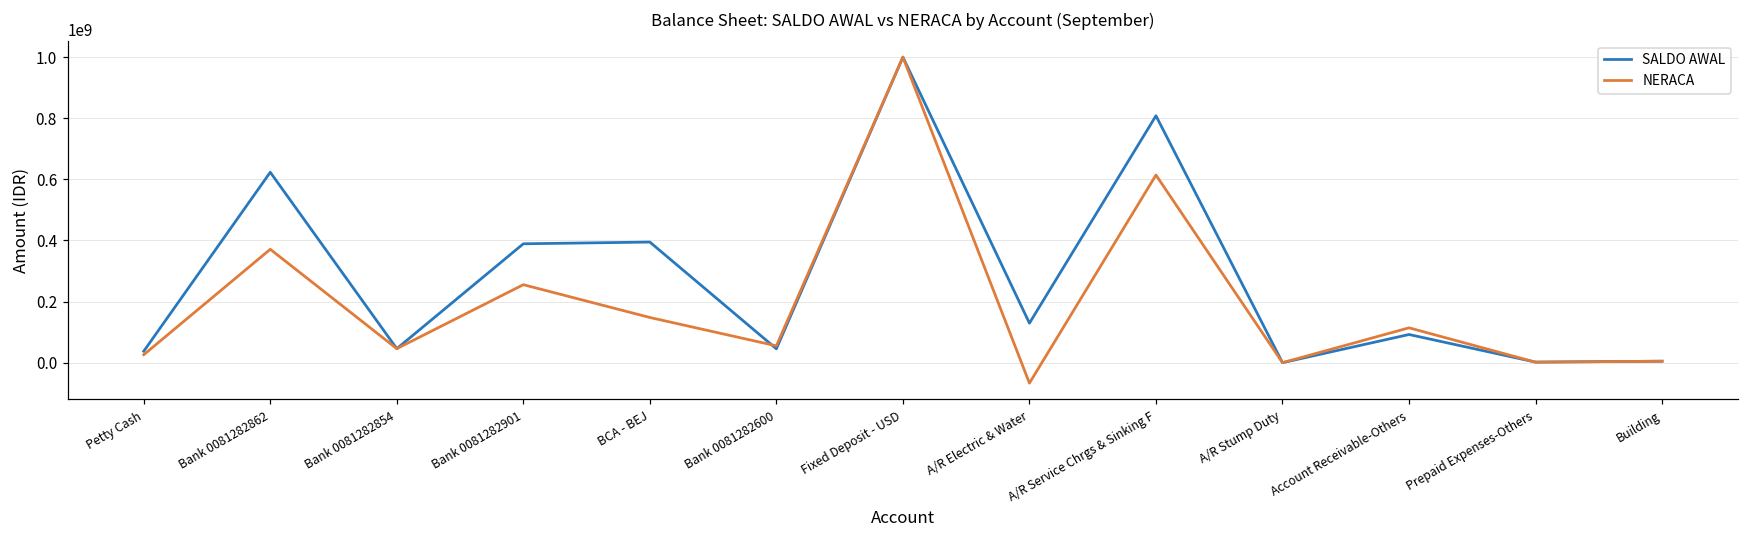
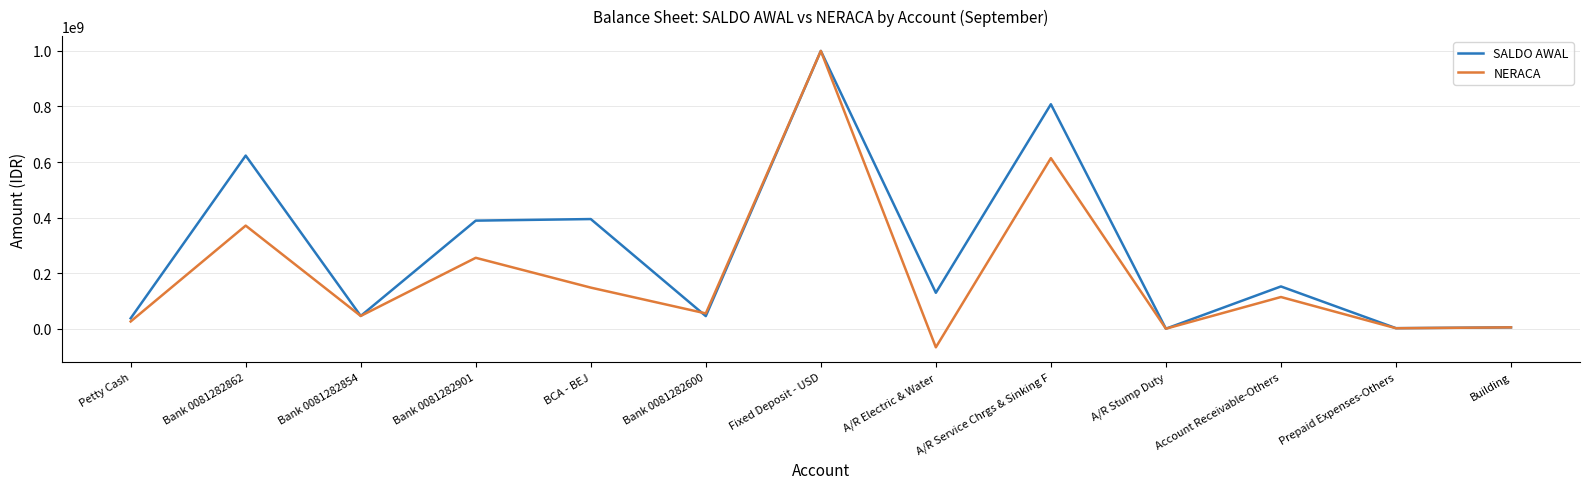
SALDO AWAL, Account Receivable-Others: 90000000 -> 150000000
